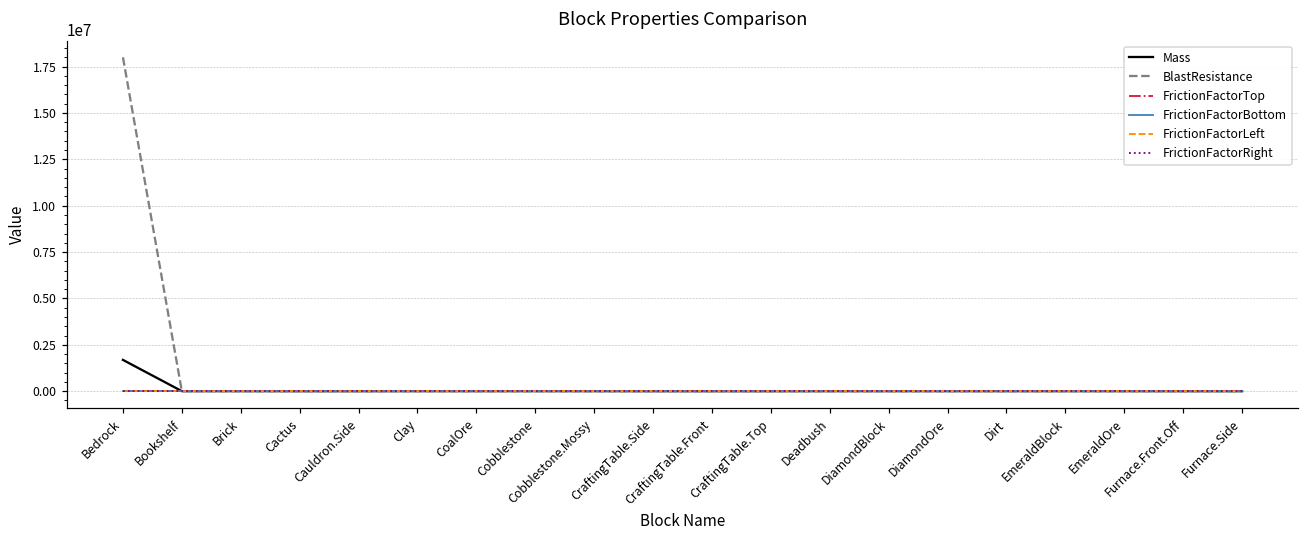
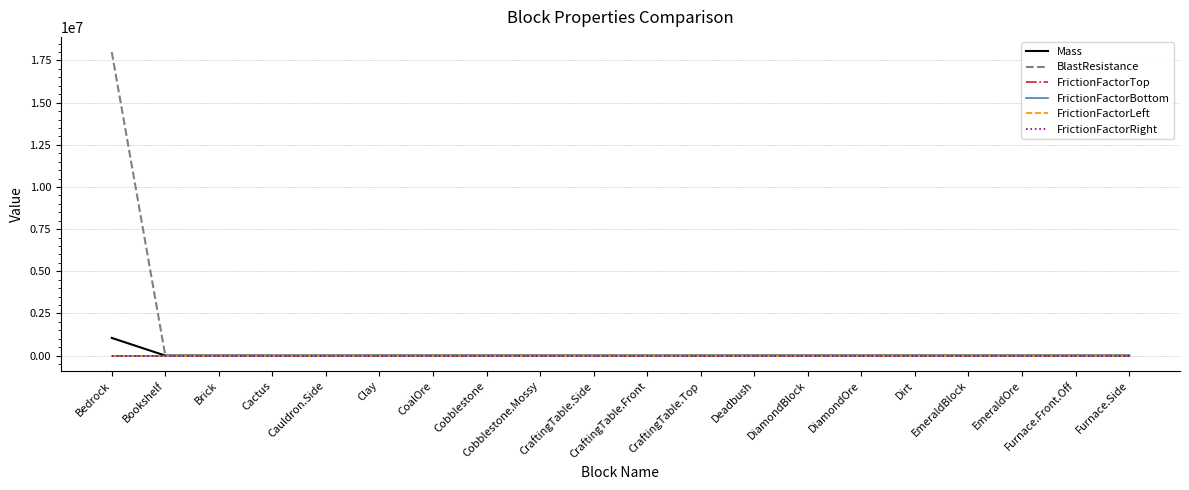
Mass, Bedrock: 1700000 -> 1000000
